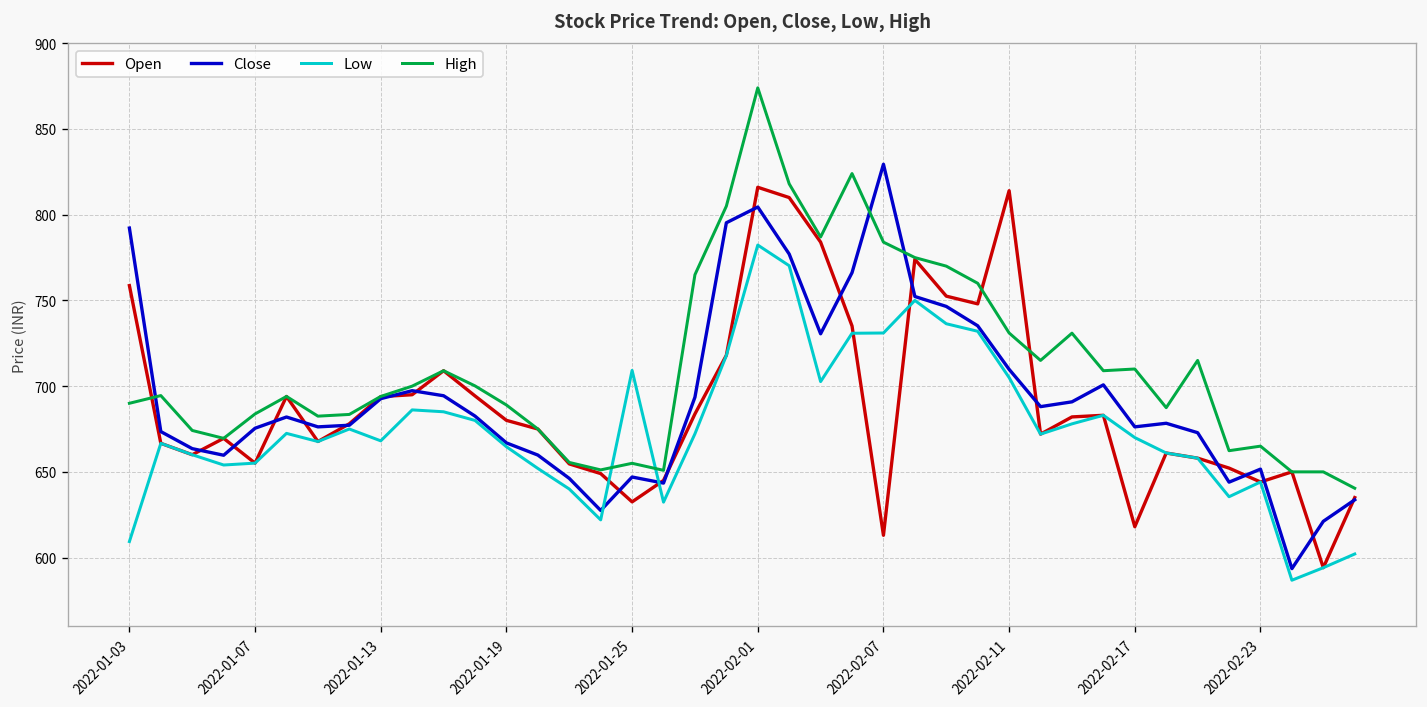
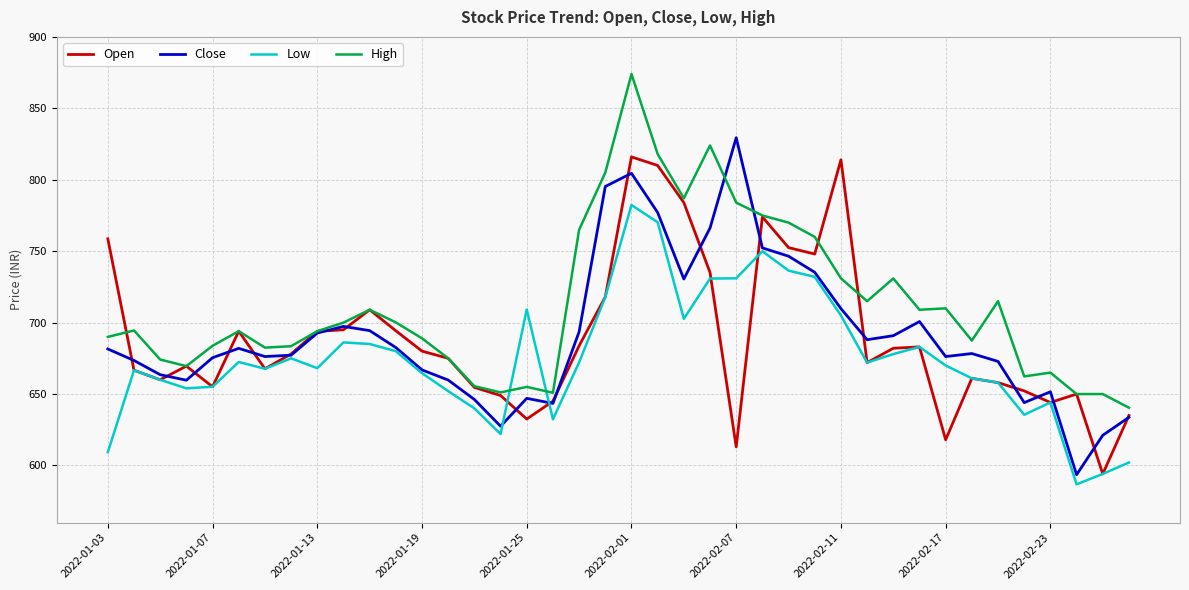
Close, 2022-01-03: 792 -> 682
